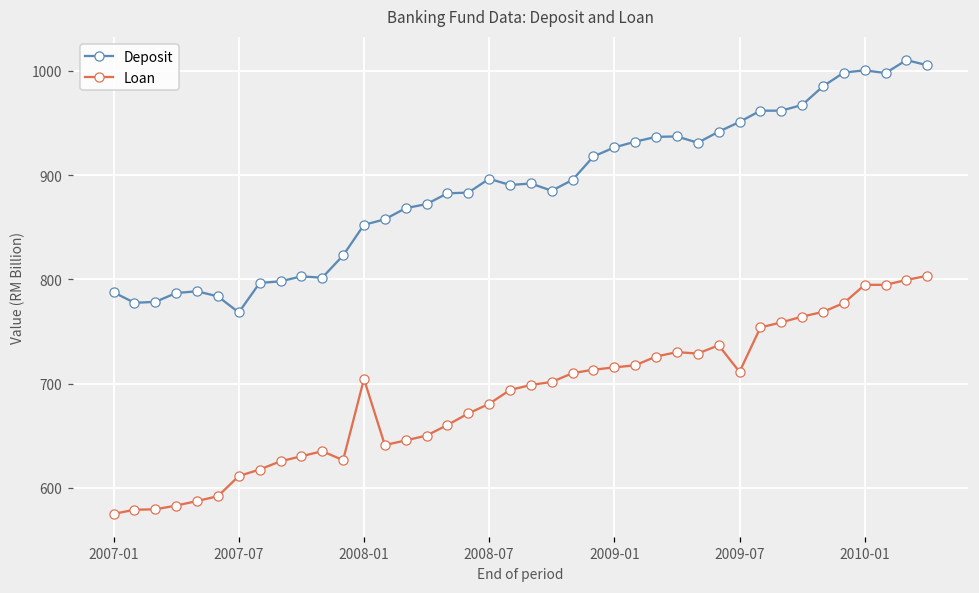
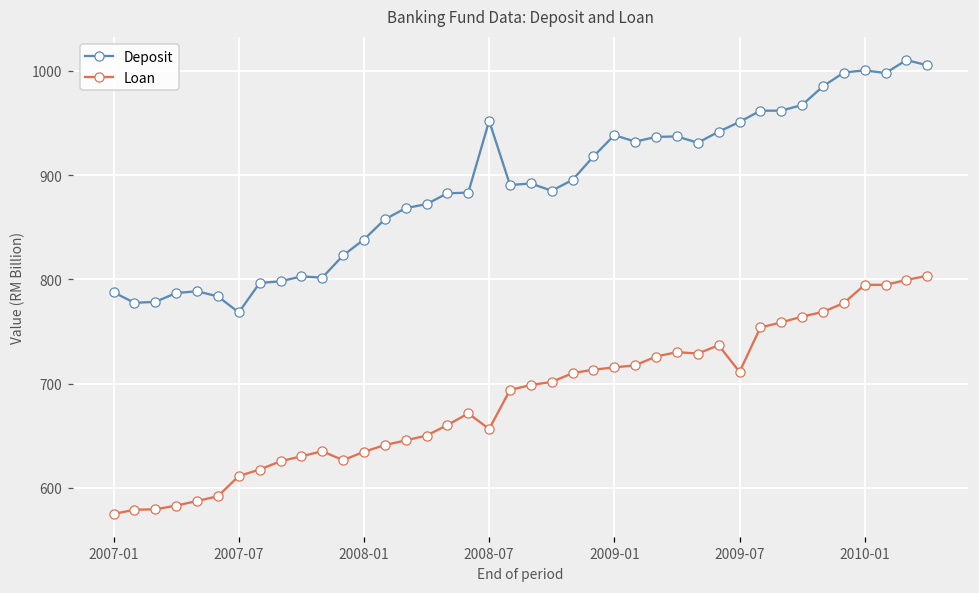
Deposit, 2008-01: 850 -> 840
Loan, 2008-01: 700 -> 630
Deposit, 2008-07: 900 -> 950
Loan, 2008-07: 680 -> 660
Deposit, 2009-01: 930 -> 940
